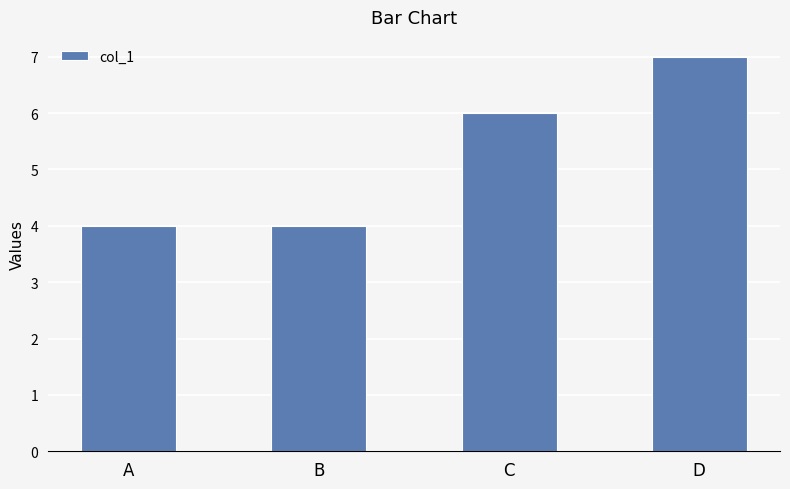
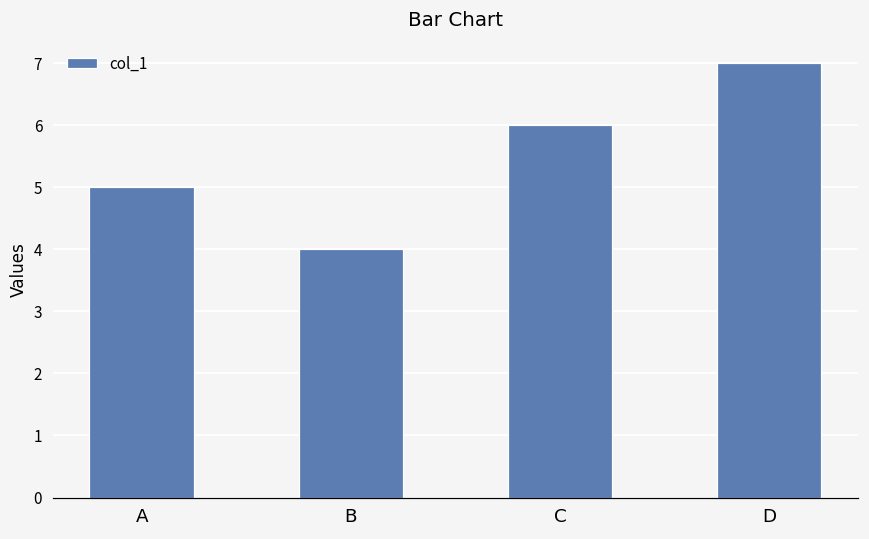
A: 4 -> 5
